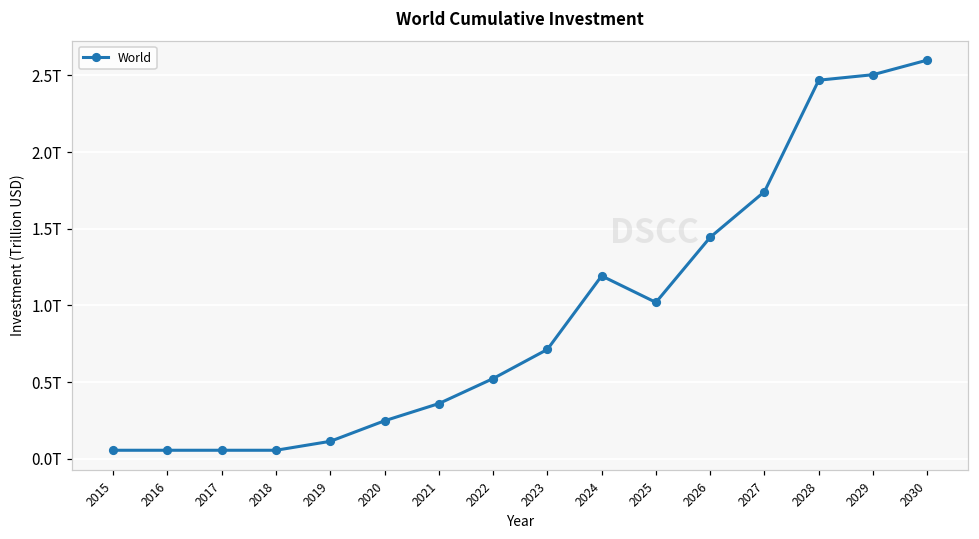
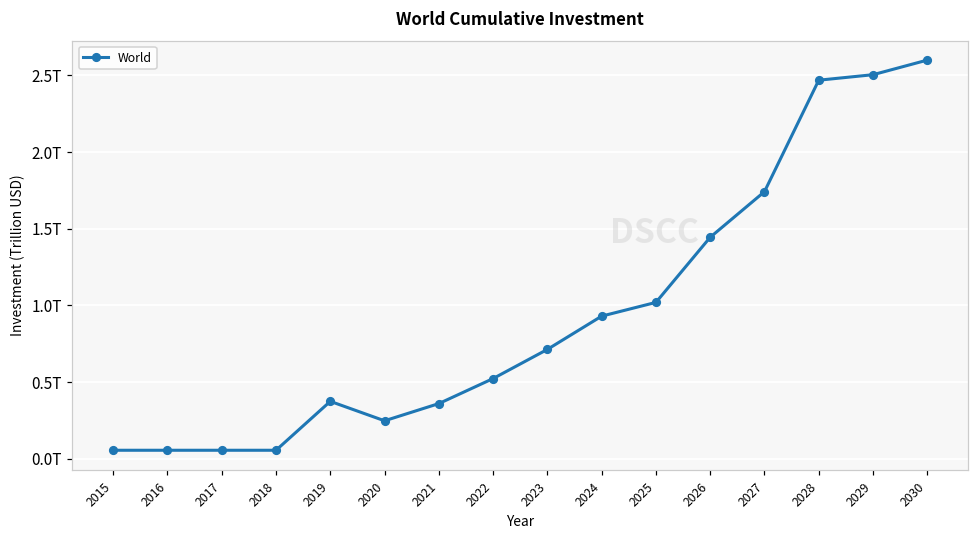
2019: 0.11T -> 0.37T
2024: 1.19T -> 0.93T
